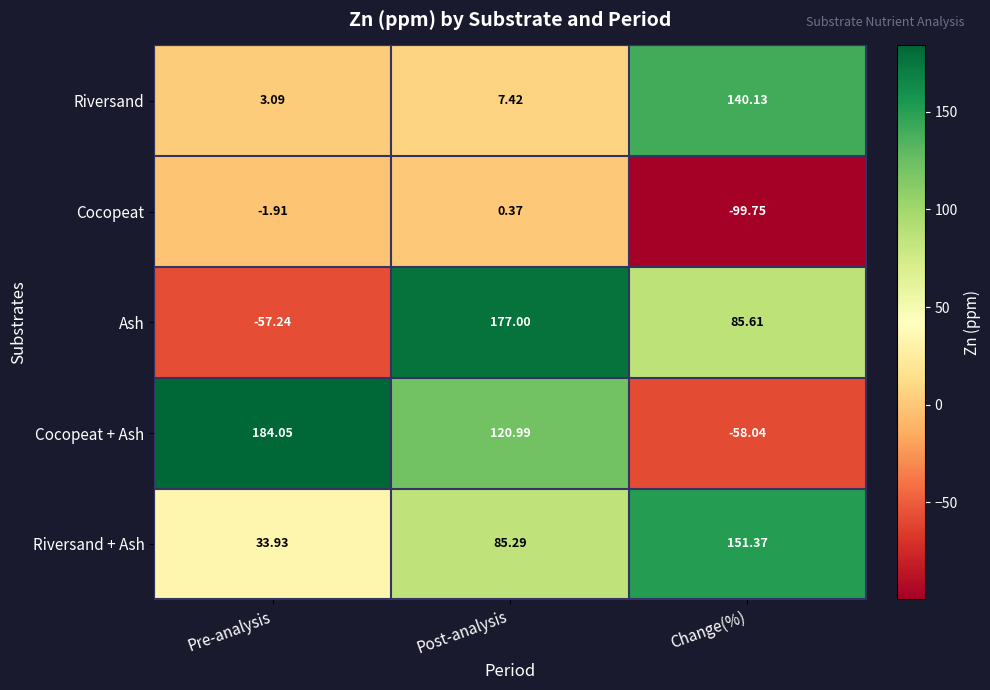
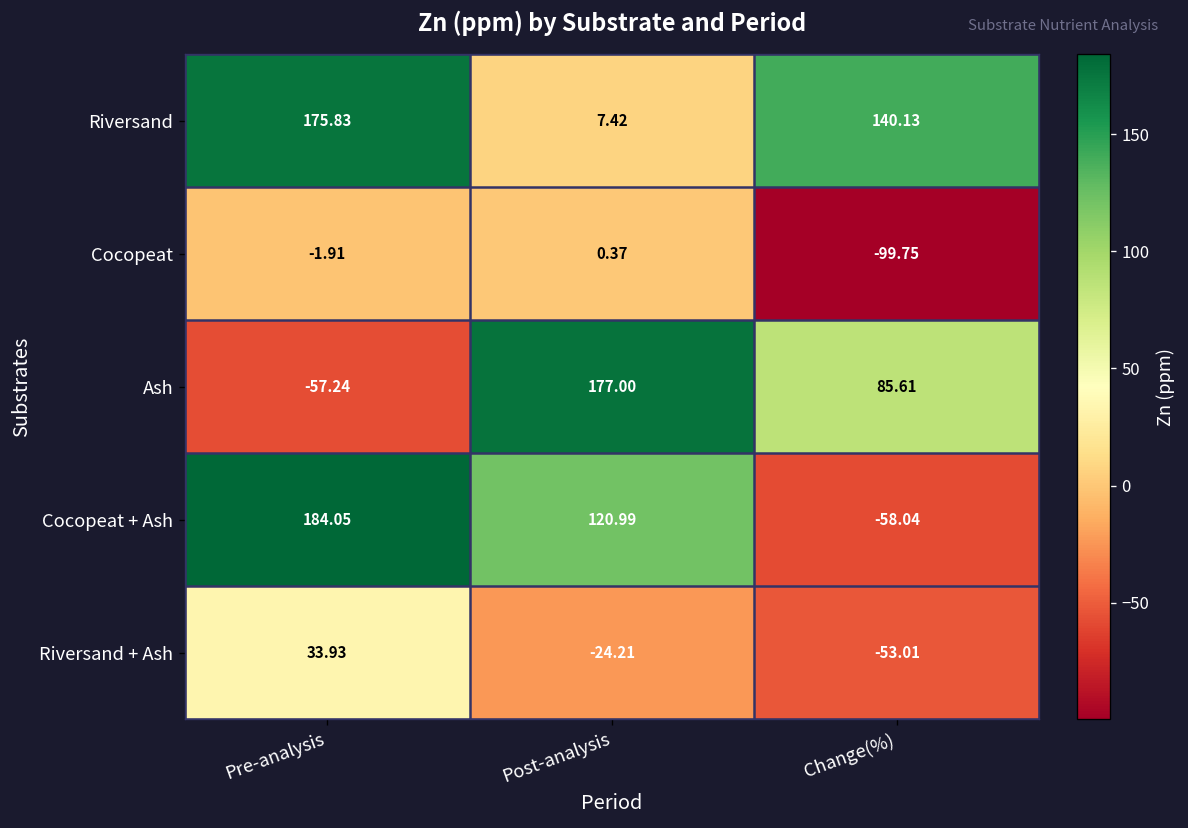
Riversand, Pre-analysis: 3.09 -> 175.83
Riversand + Ash, Post-analysis: 85.29 -> -24.21
Riversand + Ash, Change(%): 151.37 -> -53.01
